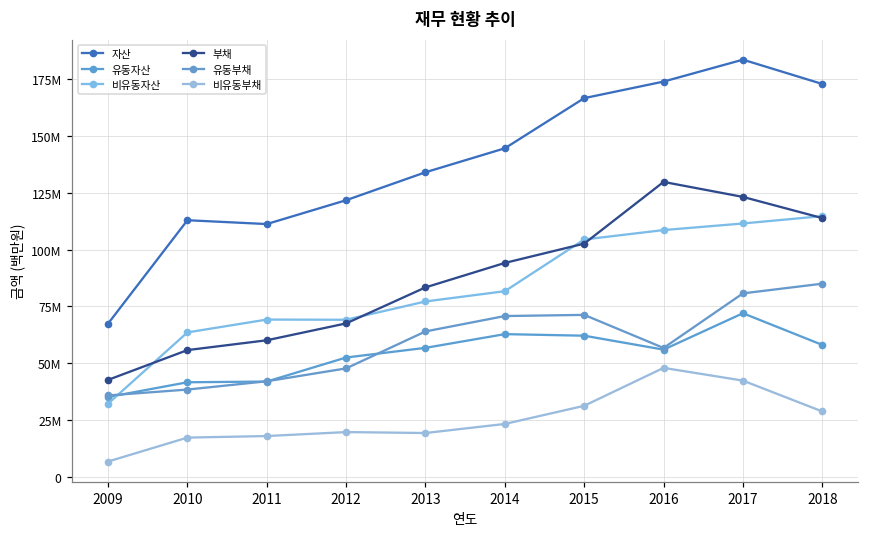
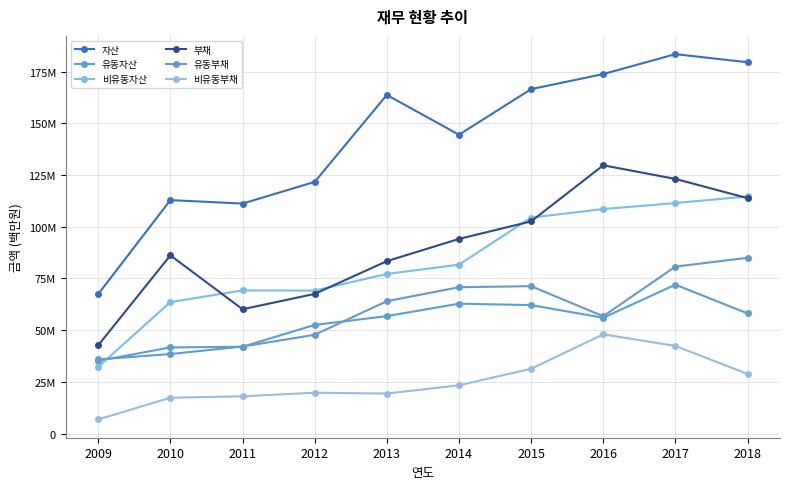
부채, 2010: 56000000 -> 86000000
자산, 2013: 134000000 -> 164000000
자산, 2018: 173000000 -> 180000000
